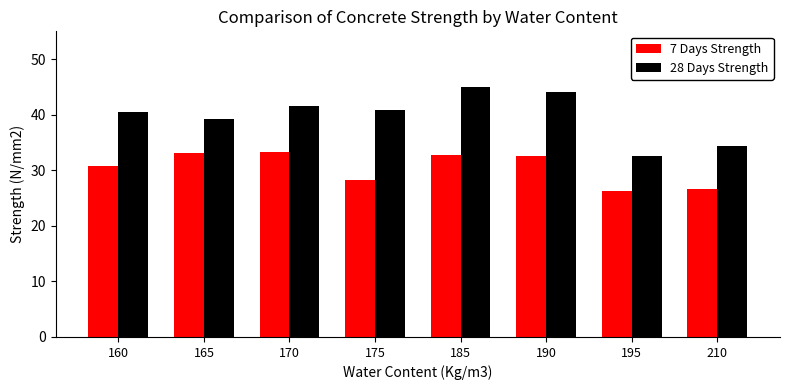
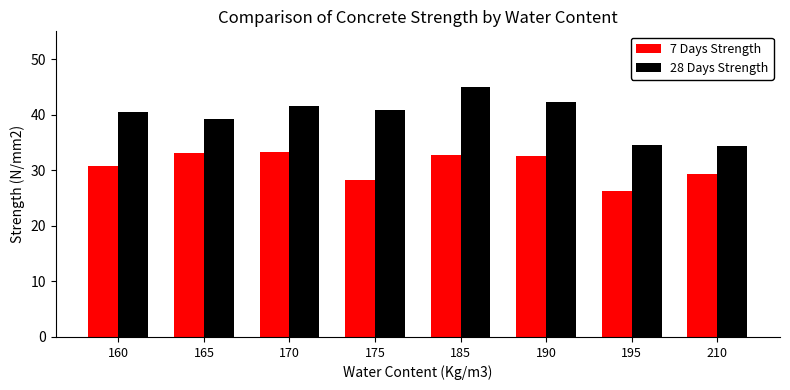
28 Days Strength, 190: 44 -> 42
28 Days Strength, 195: 33 -> 35
7 Days Strength, 210: 27 -> 29
